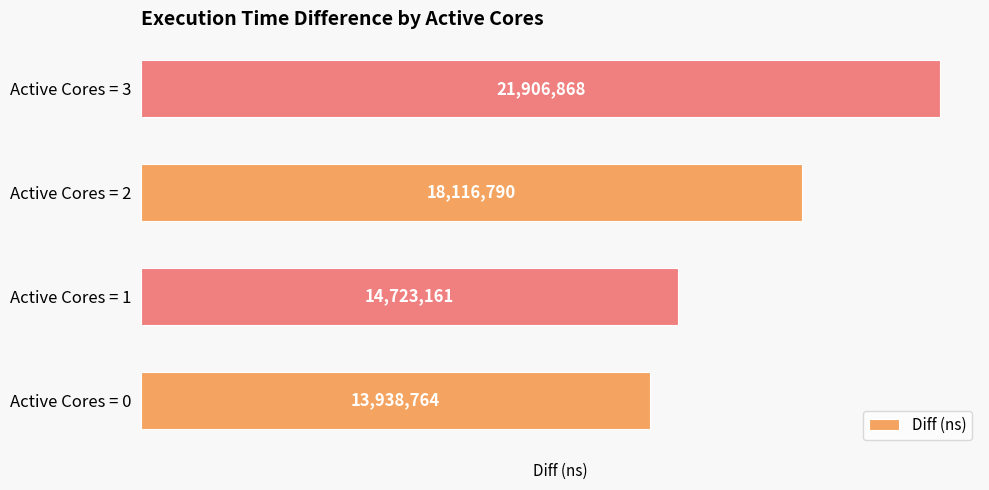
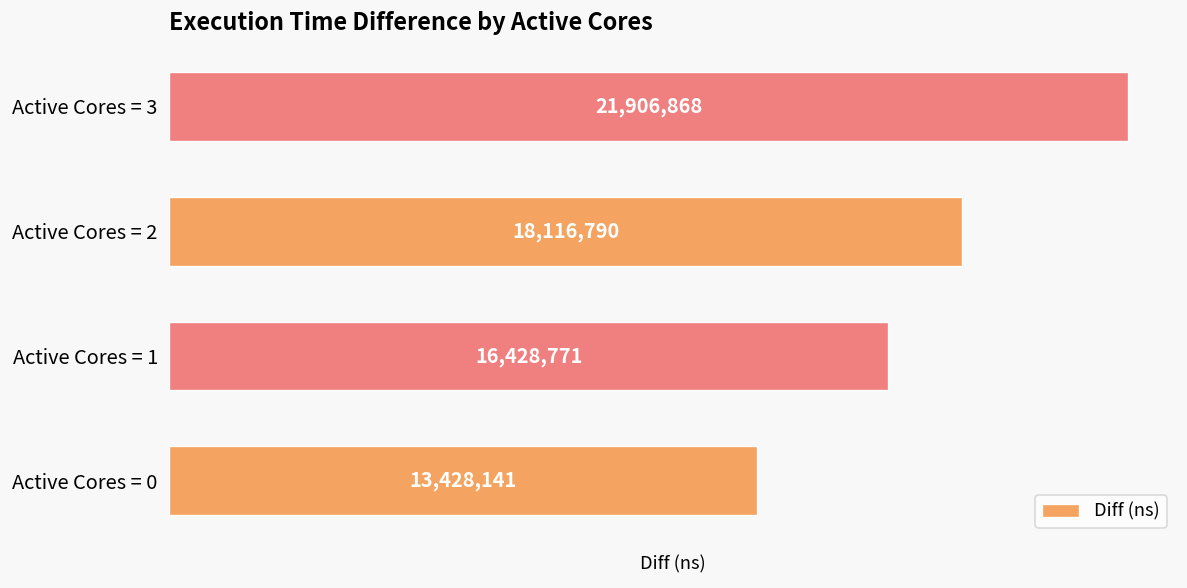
Active Cores = 1: 14,723,161 -> 16,428,771
Active Cores = 0: 13,938,764 -> 13,428,141
